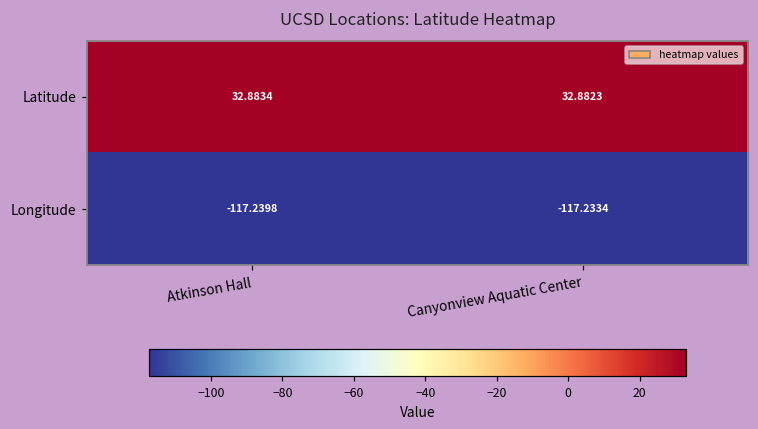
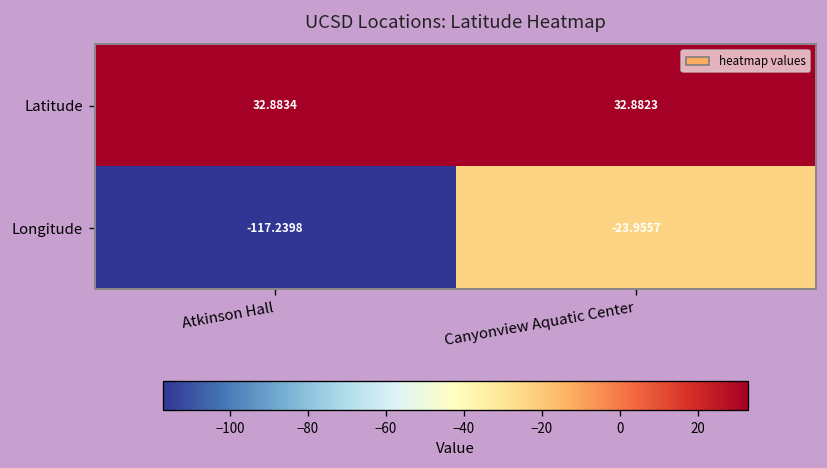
Longitude, Canyonview Aquatic Center: -117.2334 -> -23.9557
